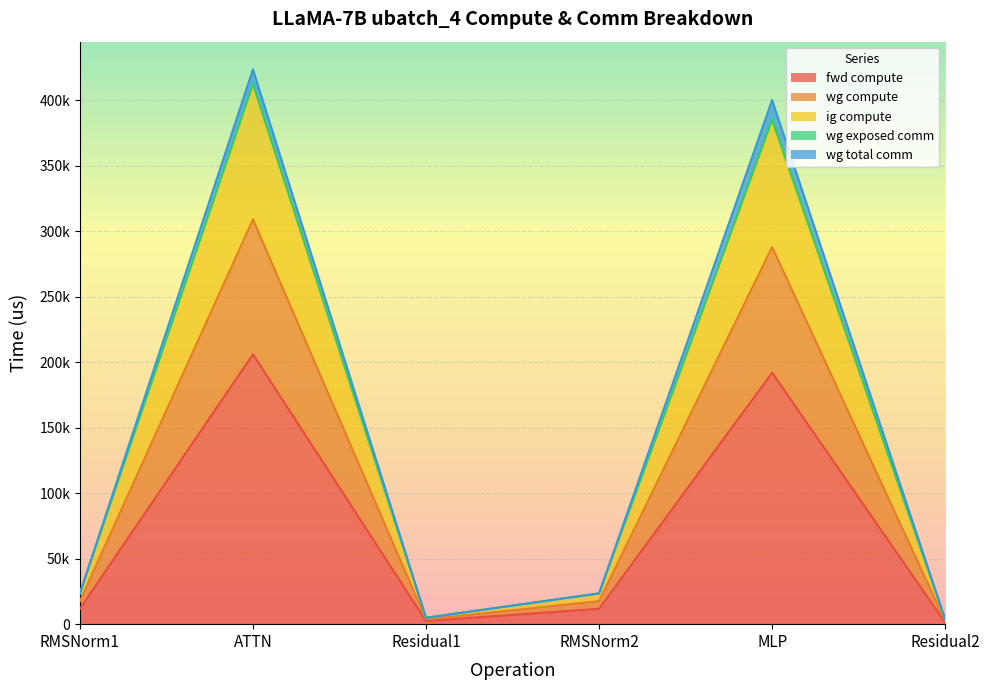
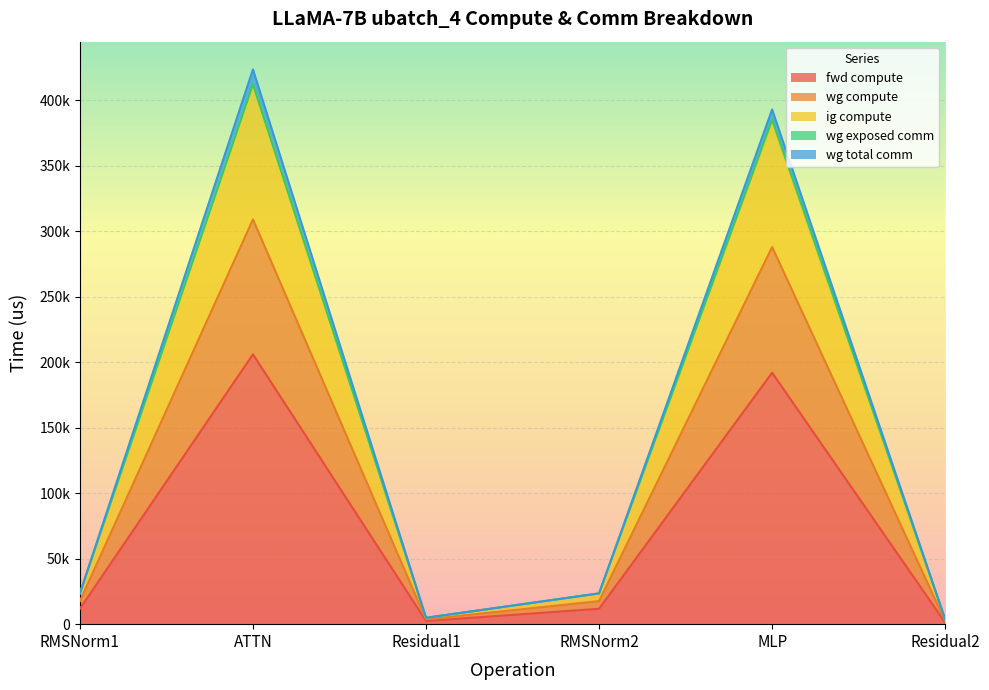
wg total comm, MLP: 15000 -> 8000
